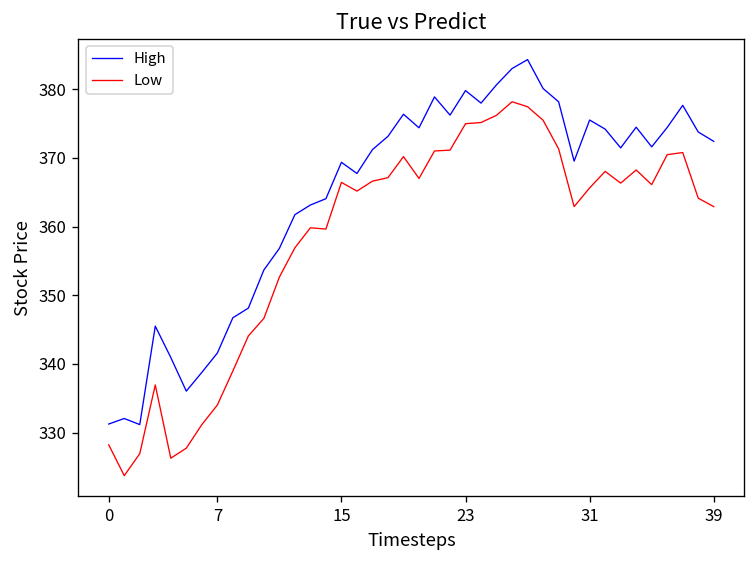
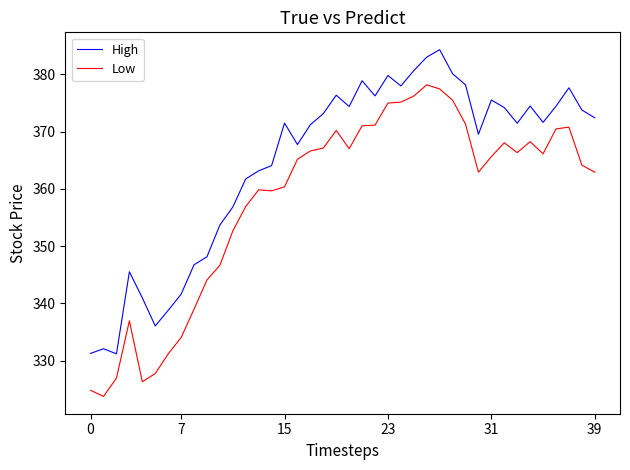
Low, 0: 328 -> 325
High, 15: 369 -> 371
Low, 15: 366 -> 360
